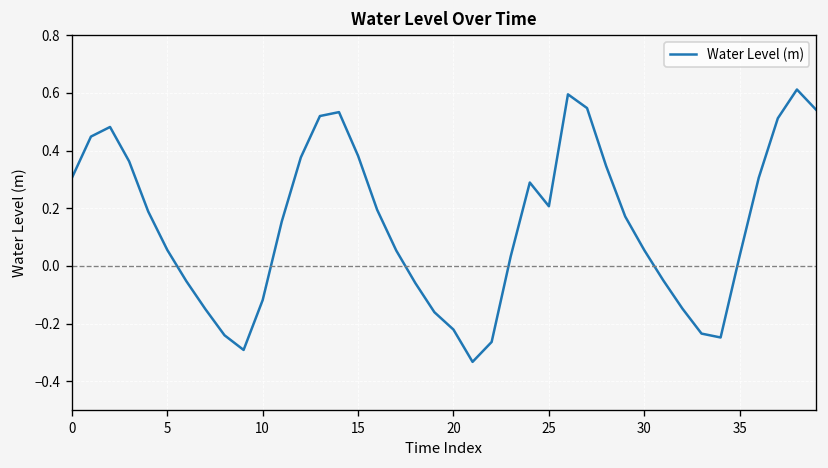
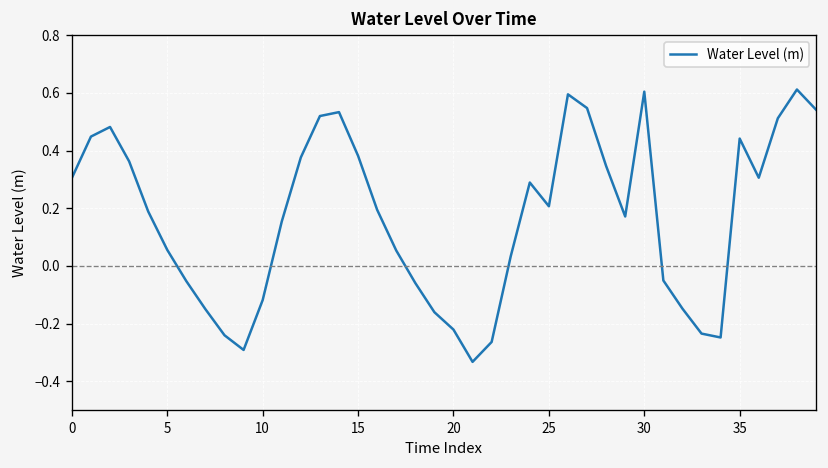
30: 0.05 -> 0.60
35: 0.03 -> 0.44
